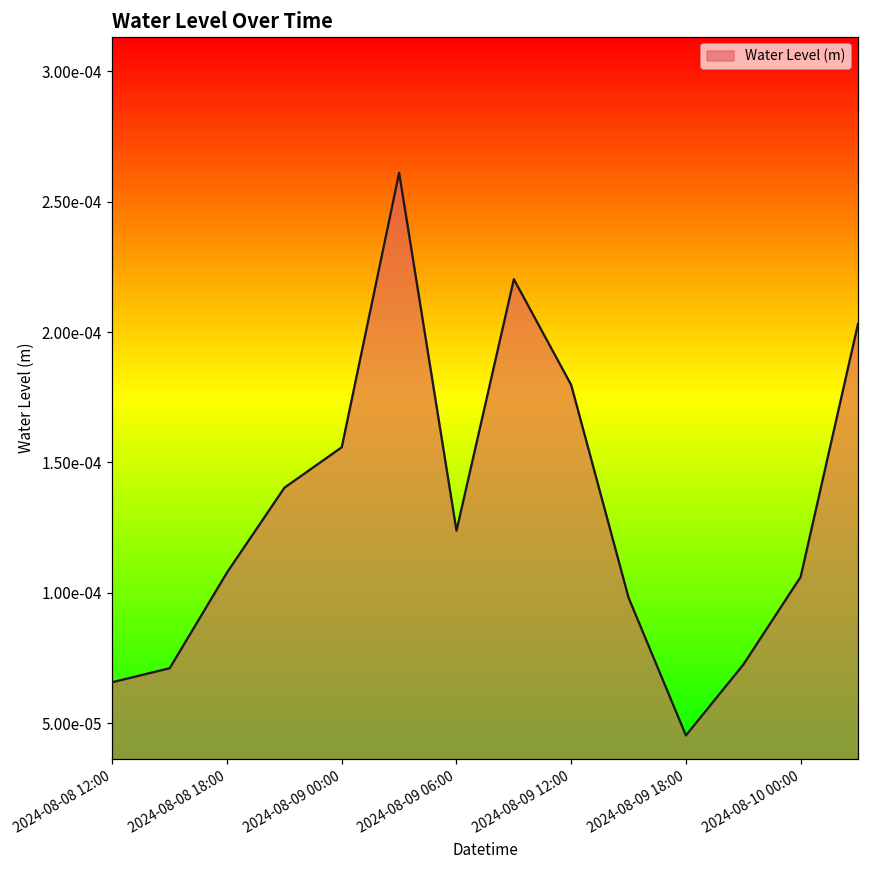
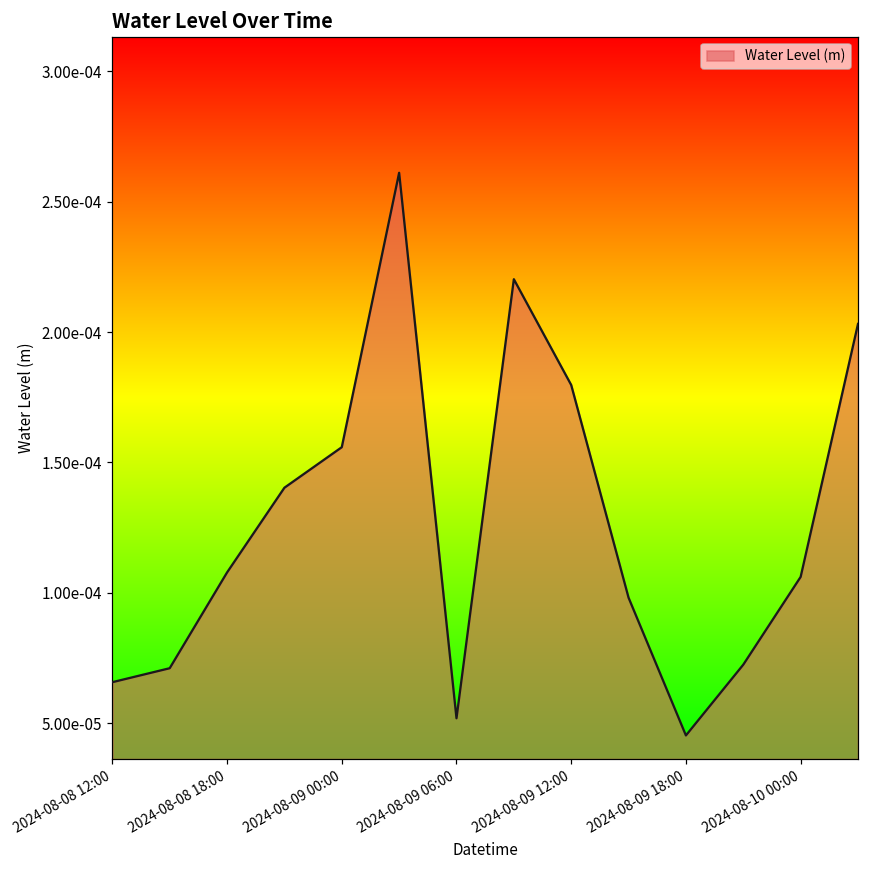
2024-08-09 06:00: 0.000124 -> 0.000052
